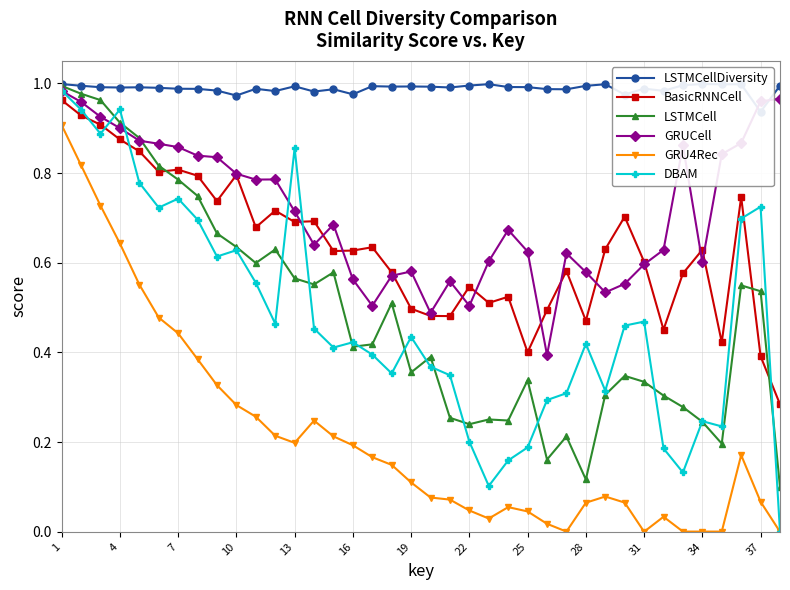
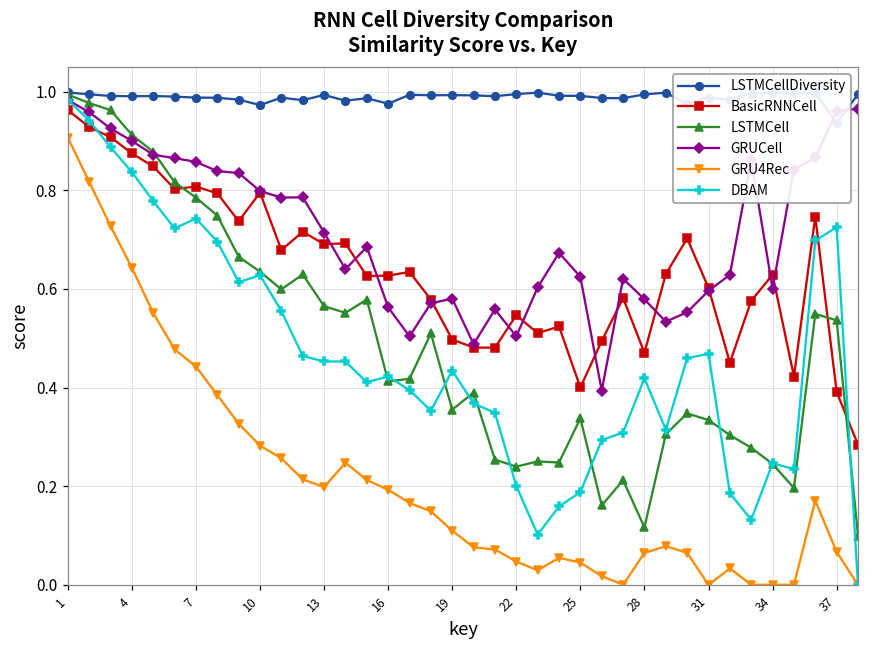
DBAM, 4: 0.94 -> 0.84
DBAM, 13: 0.86 -> 0.45
